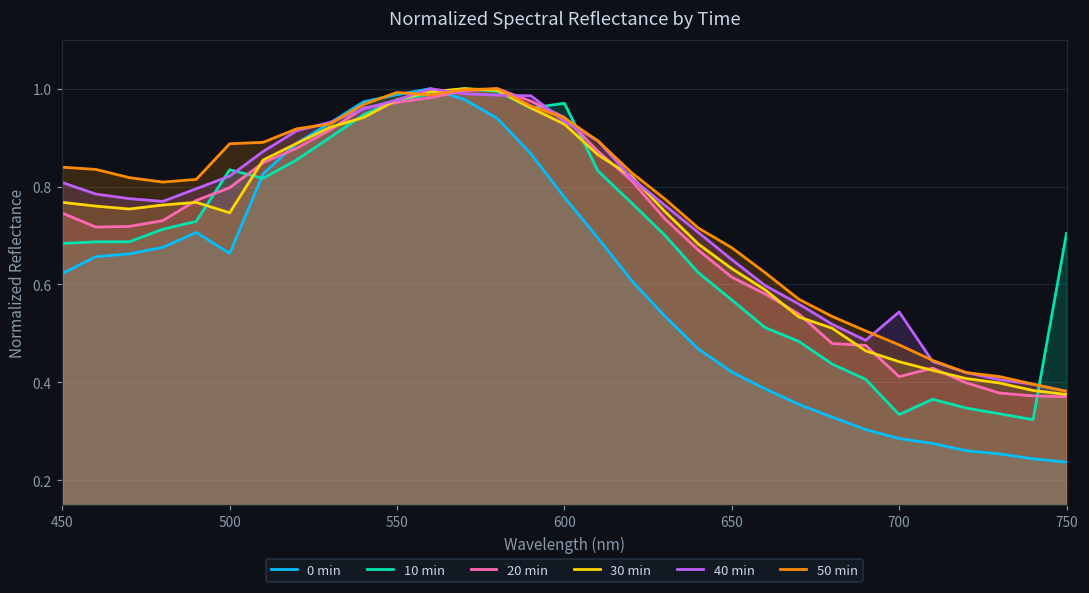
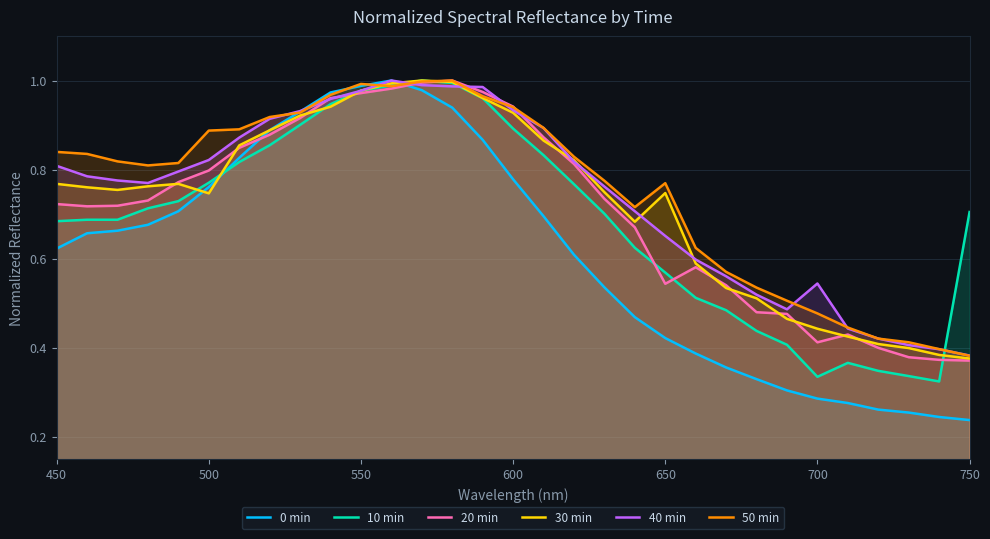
20 min, 450: 0.75 -> 0.72
0 min, 500: 0.66 -> 0.76
10 min, 500: 0.83 -> 0.77
10 min, 600: 0.97 -> 0.89
20 min, 650: 0.61 -> 0.54
30 min, 650: 0.63 -> 0.75
50 min, 650: 0.68 -> 0.77
